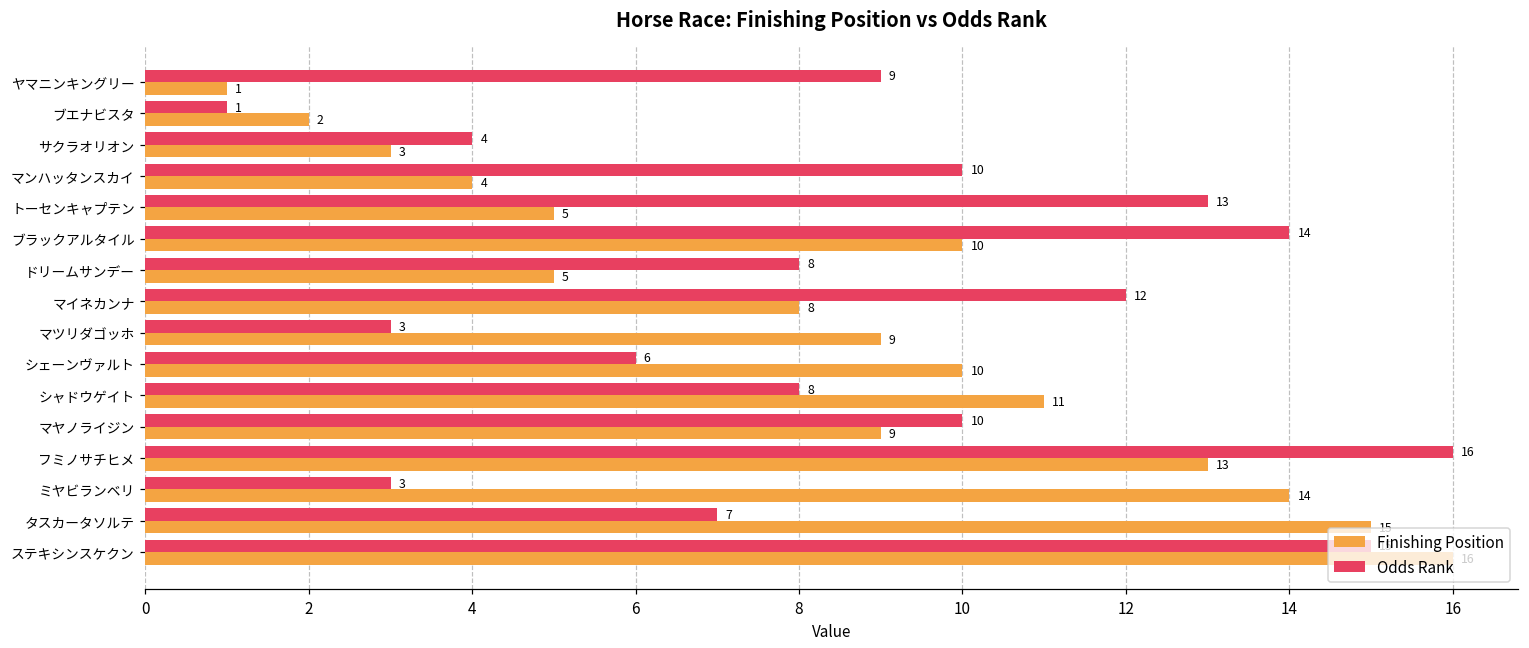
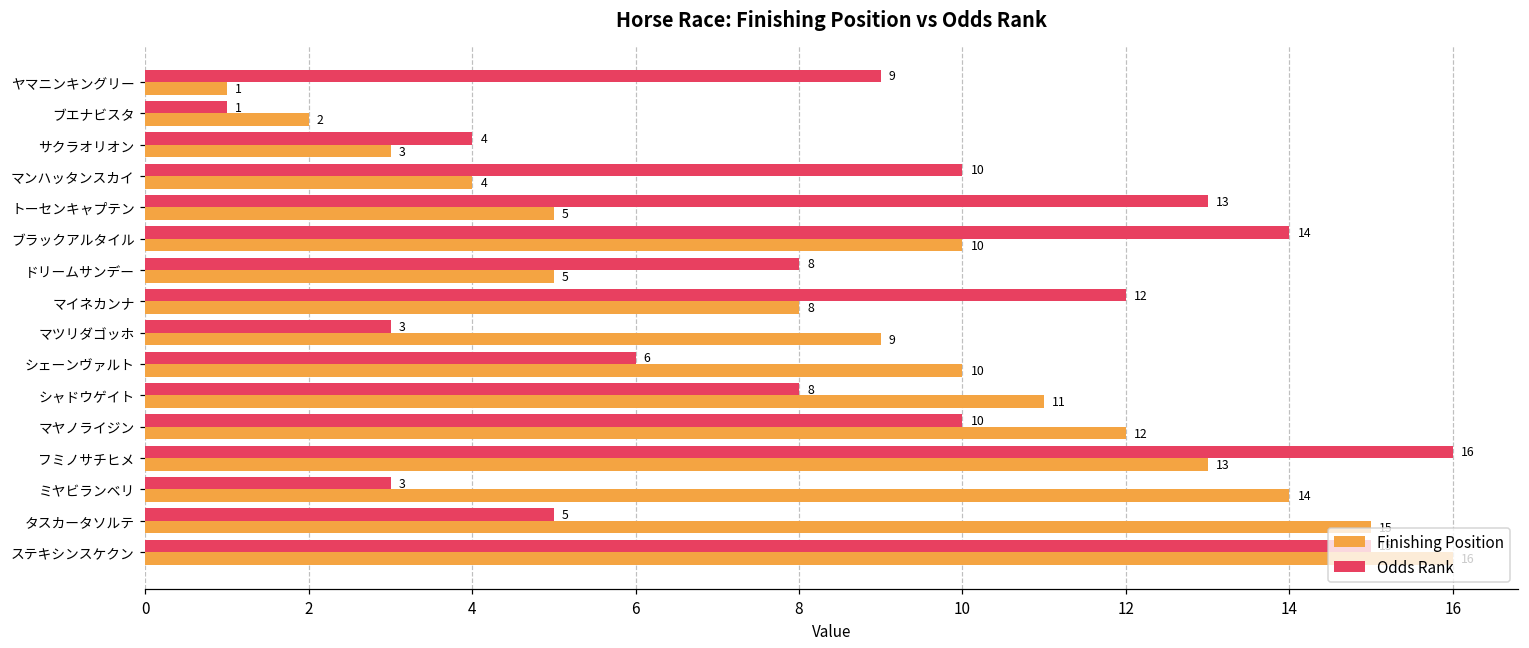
Finishing Position, マヤノライジン: 9 -> 12
Odds Rank, タスカータソルテ: 7 -> 5
